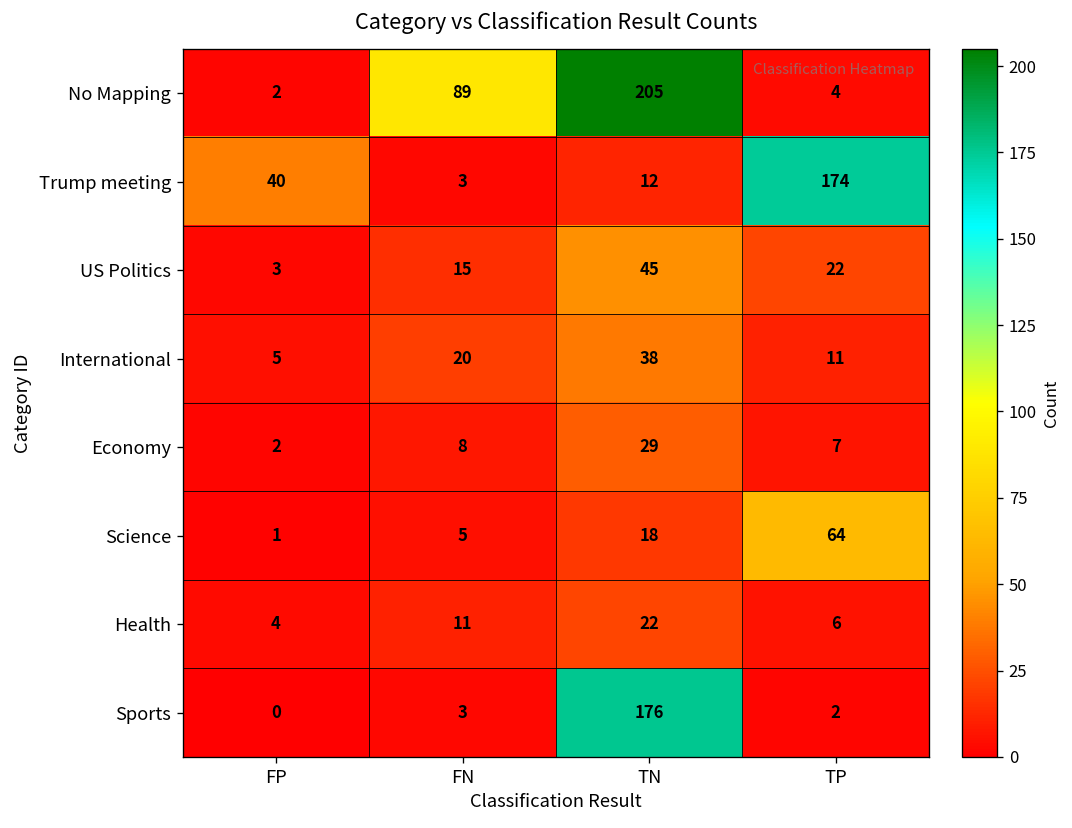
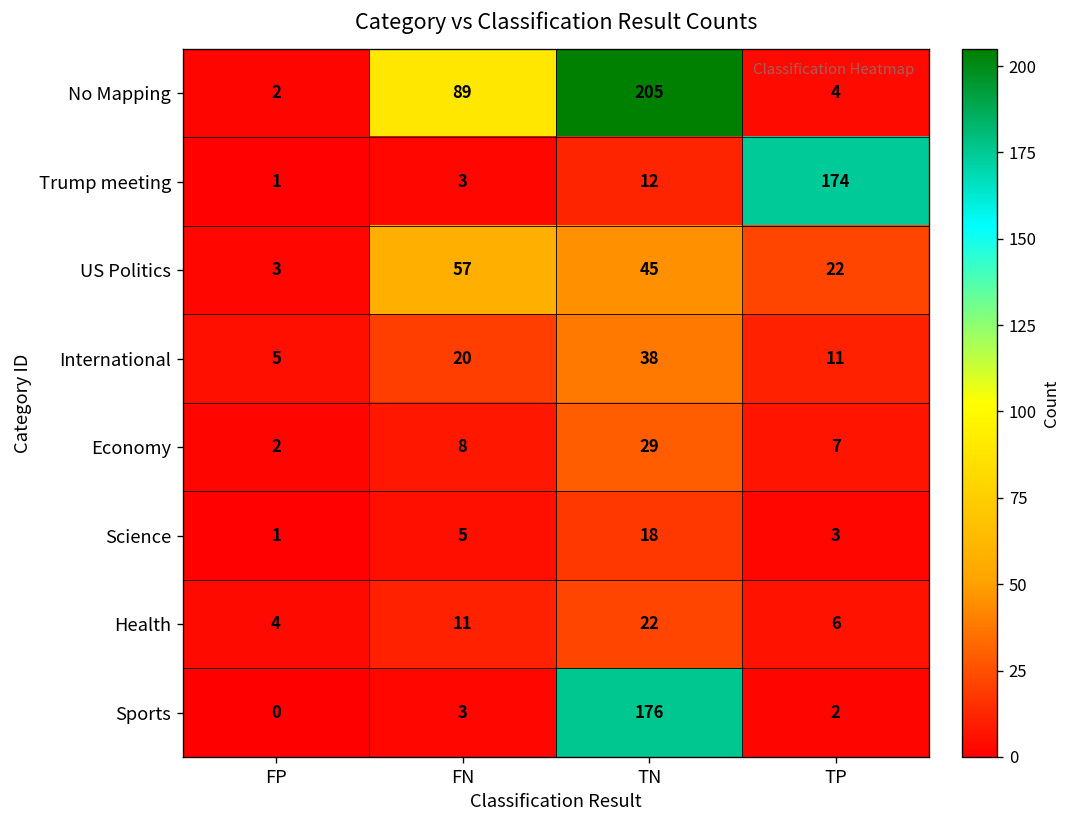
Trump meeting, FP: 40 -> 1
US Politics, FN: 15 -> 57
Science, TP: 64 -> 3
